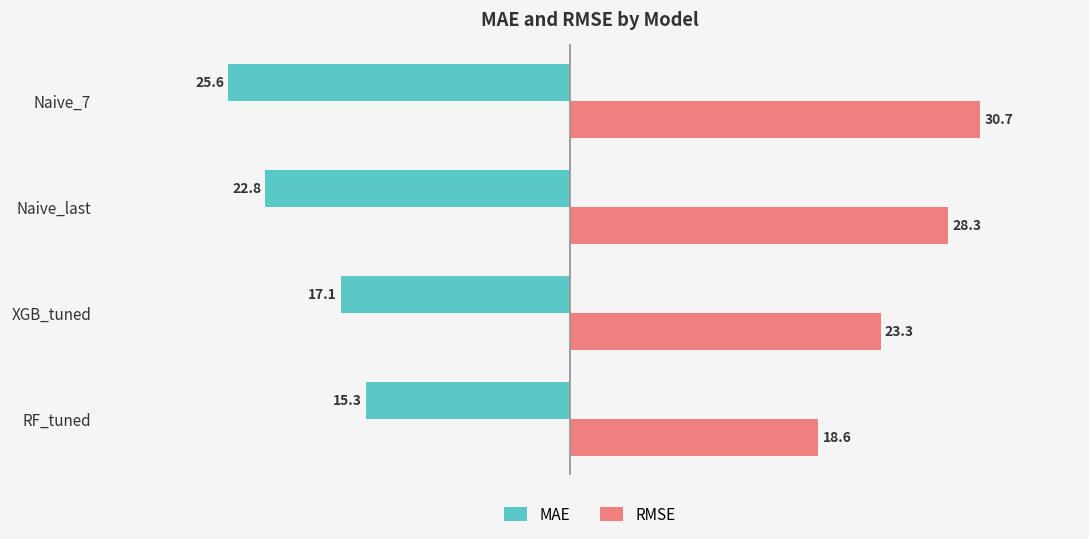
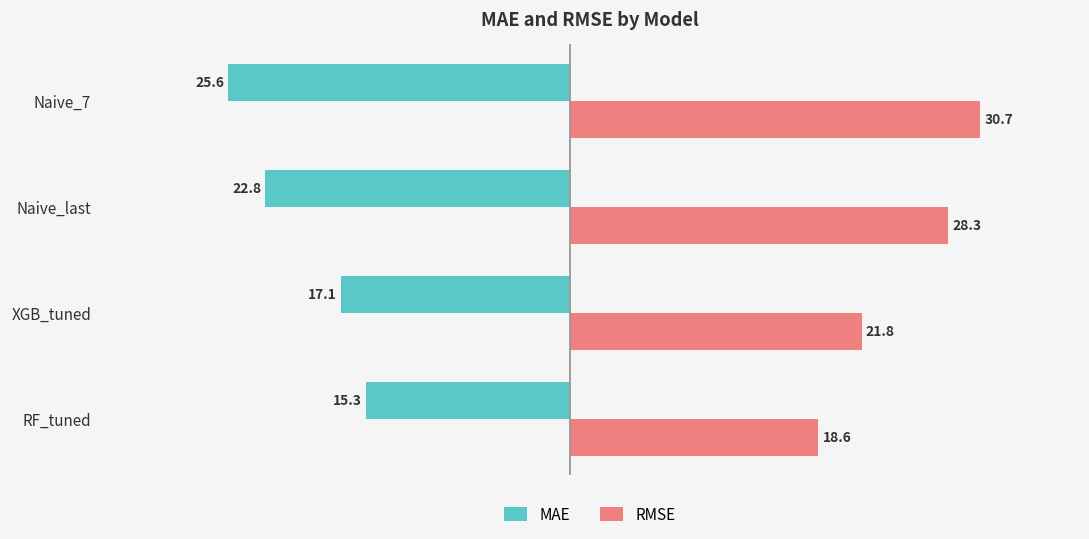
RMSE, XGB_tuned: 23.3 -> 21.8
